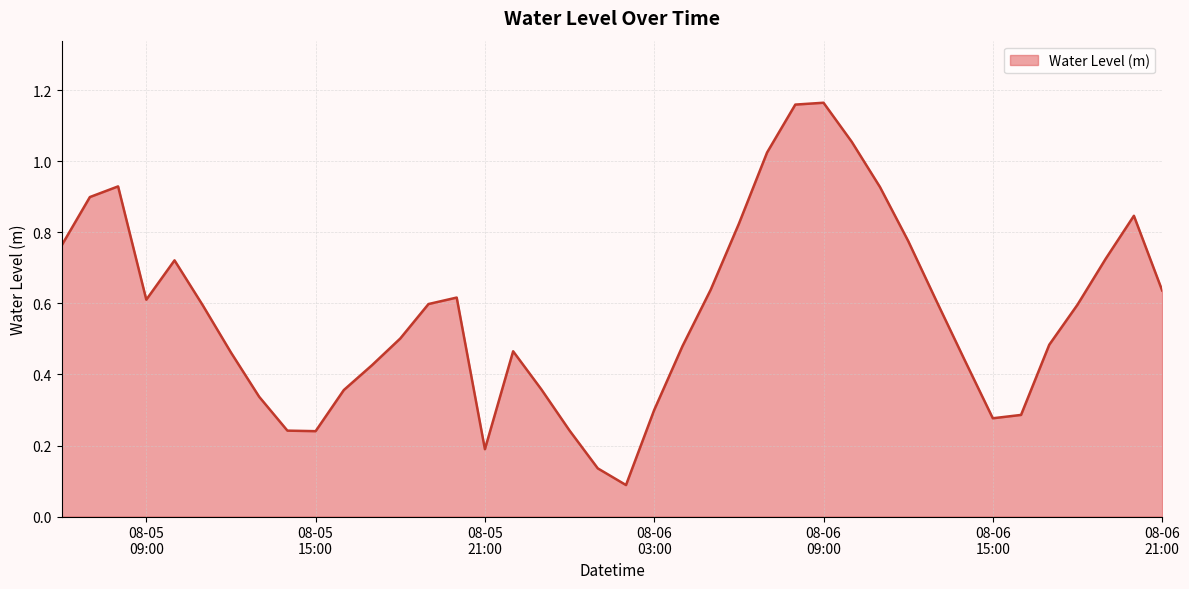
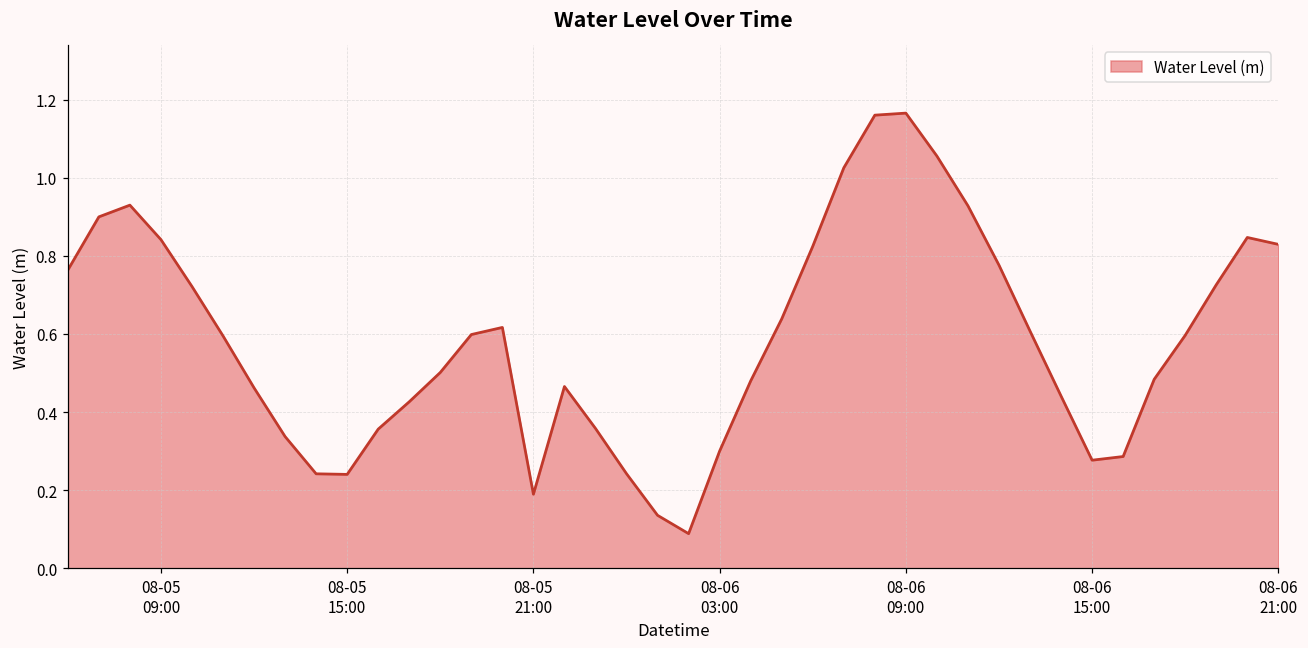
08-05 09:00: 0.61 -> 0.84
08-06 21:00: 0.64 -> 0.83
